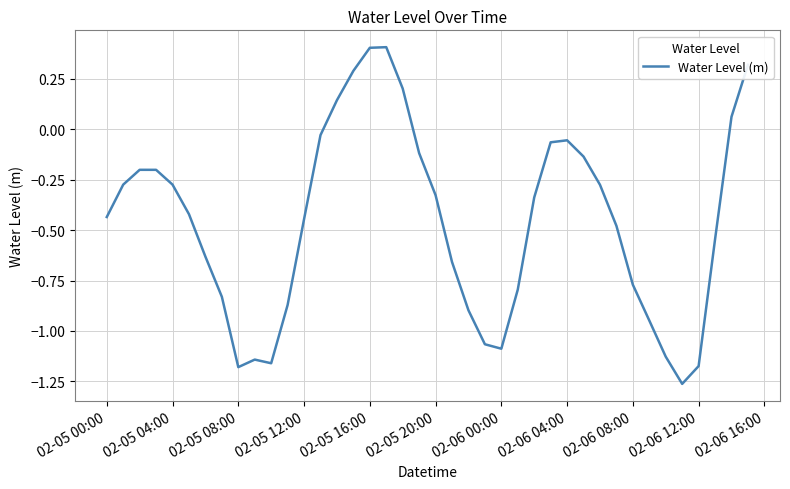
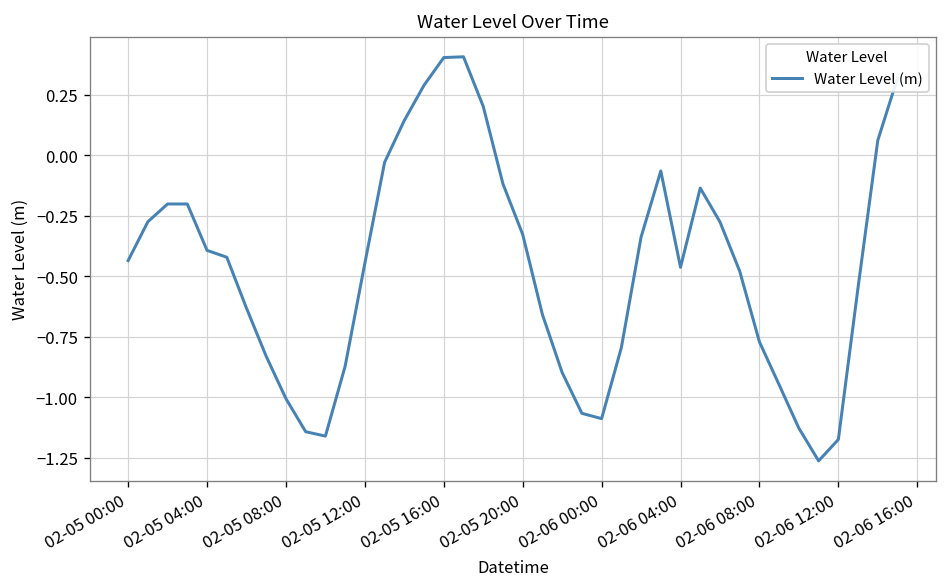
02-05 04:00: -0.27 -> -0.39
02-05 08:00: -1.18 -> -1.01
02-06 04:00: -0.05 -> -0.46
